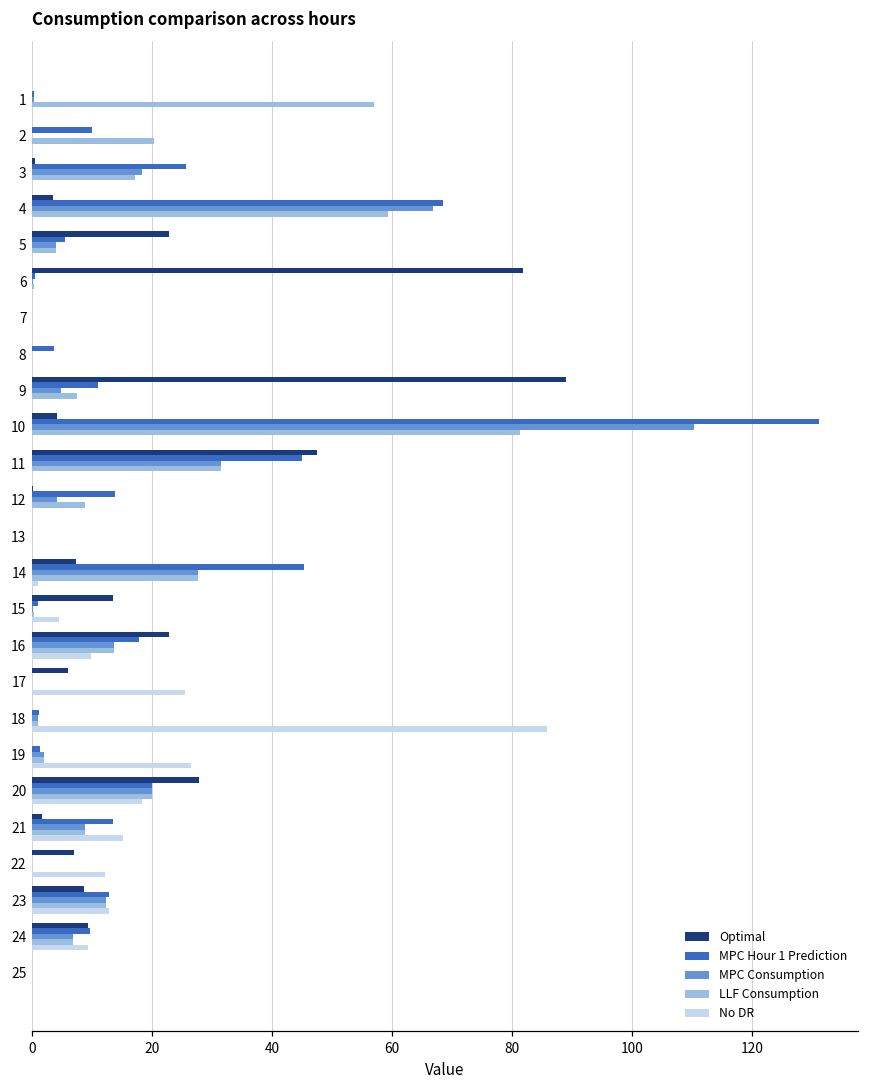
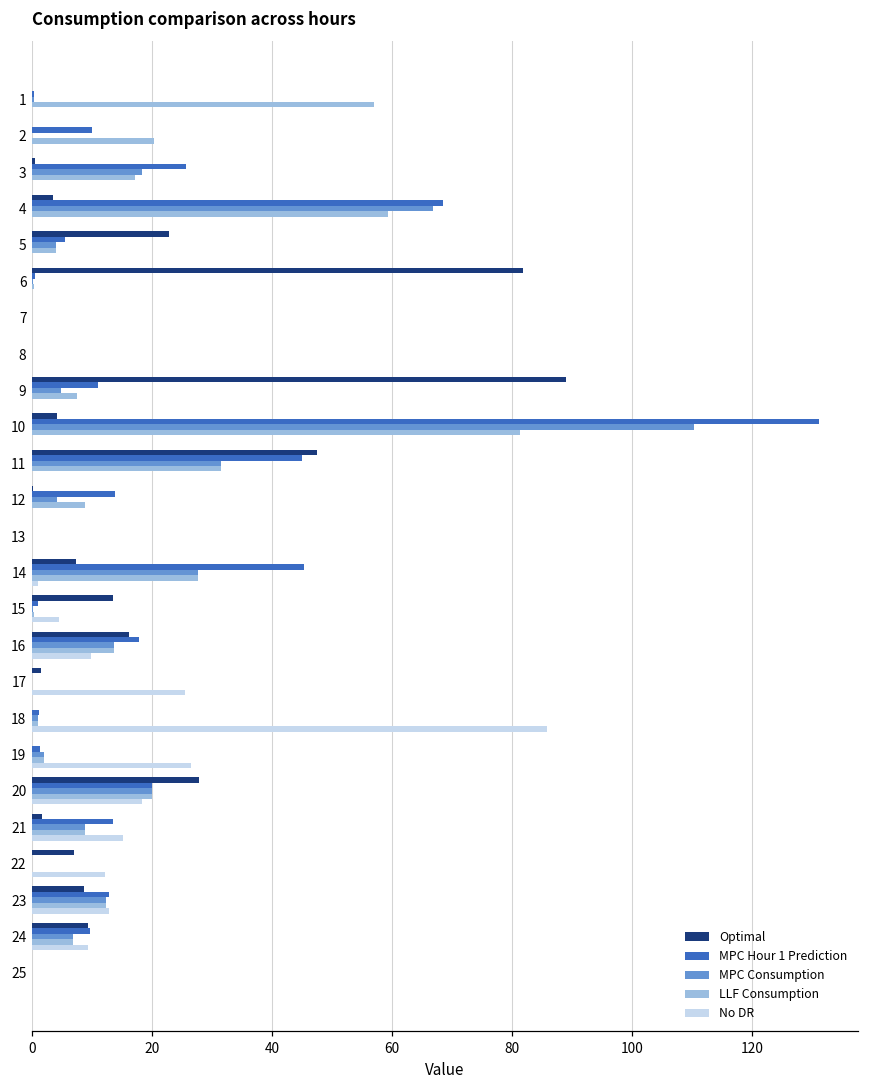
MPC Hour 1 Prediction, 8: 4 -> 0
Optimal, 16: 23 -> 16
Optimal, 17: 6 -> 1
